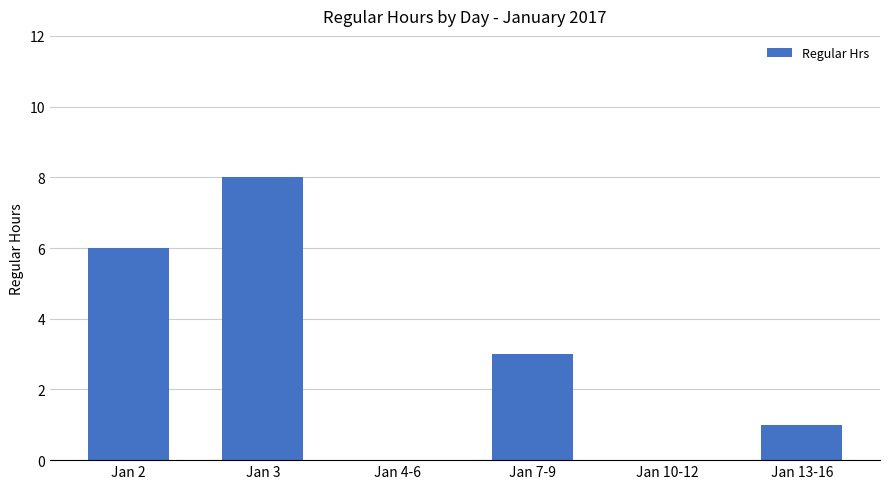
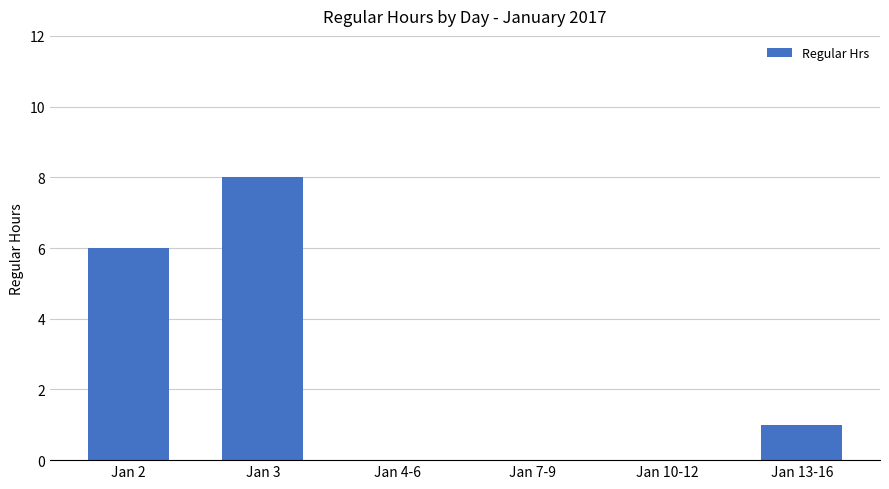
Jan 7-9: 3 -> 0
